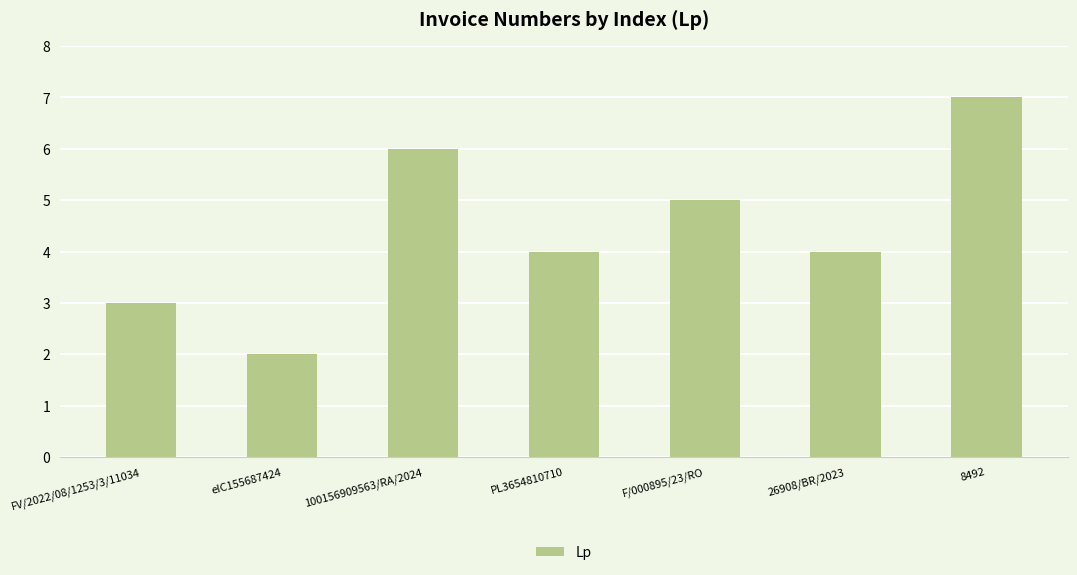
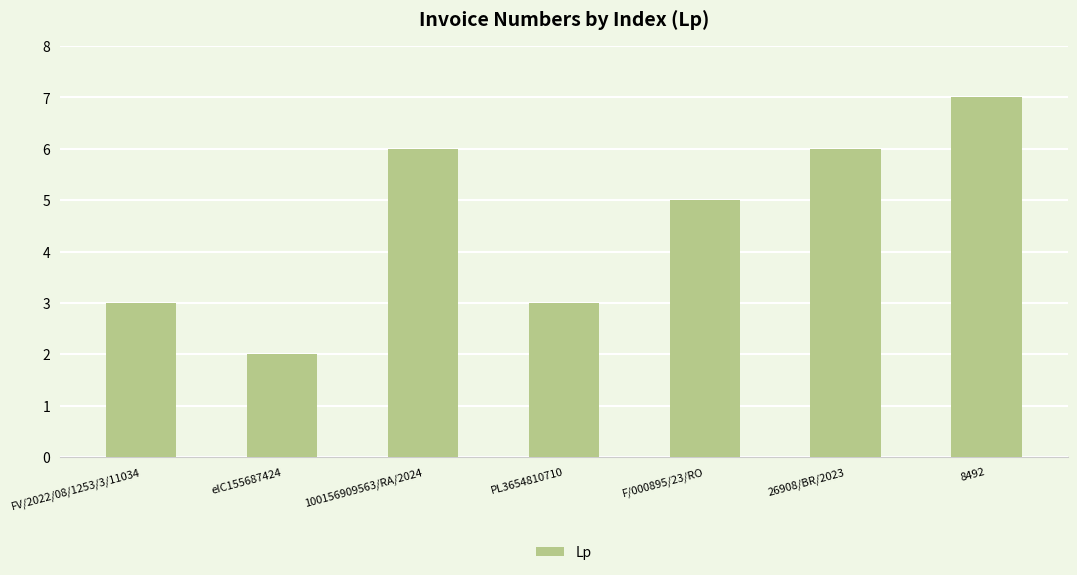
PL3654810710: 4 -> 3
26908/BR/2023: 4 -> 6
